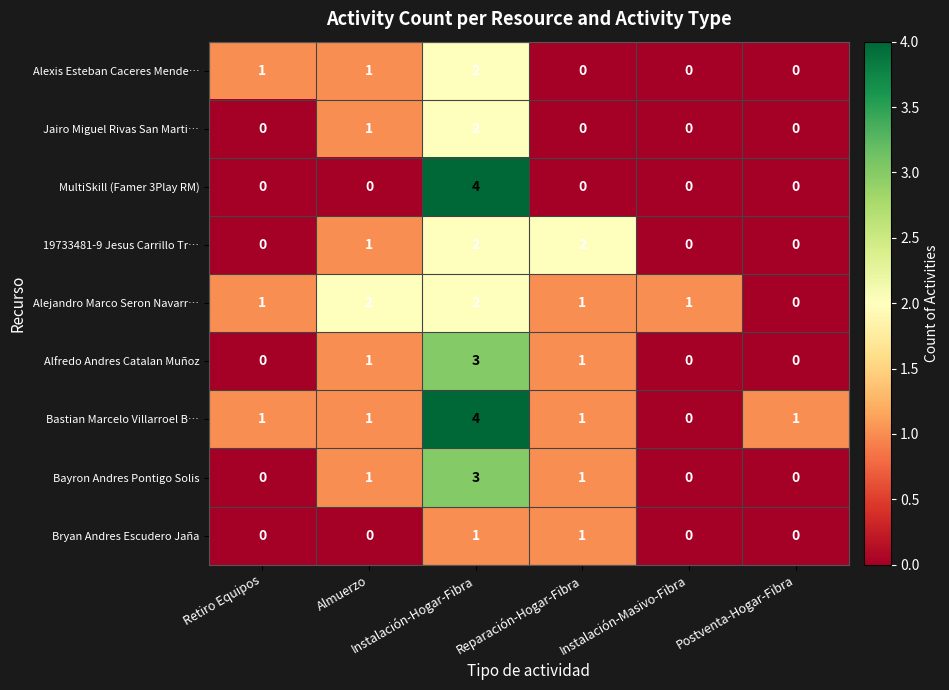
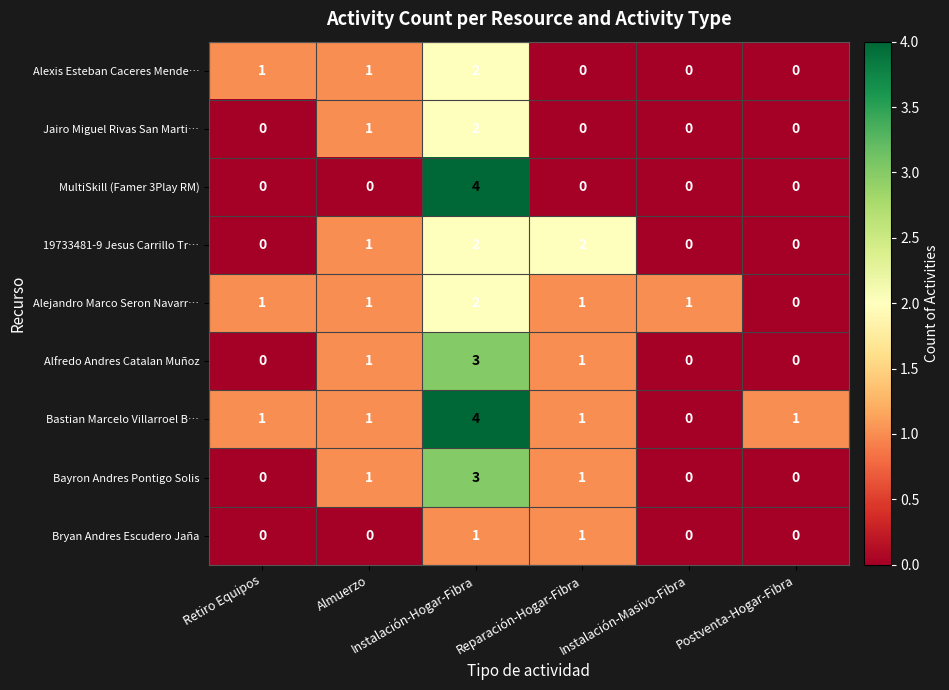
Alejandro Marco Seron Navarr…, Almuerzo: 2 -> 1
